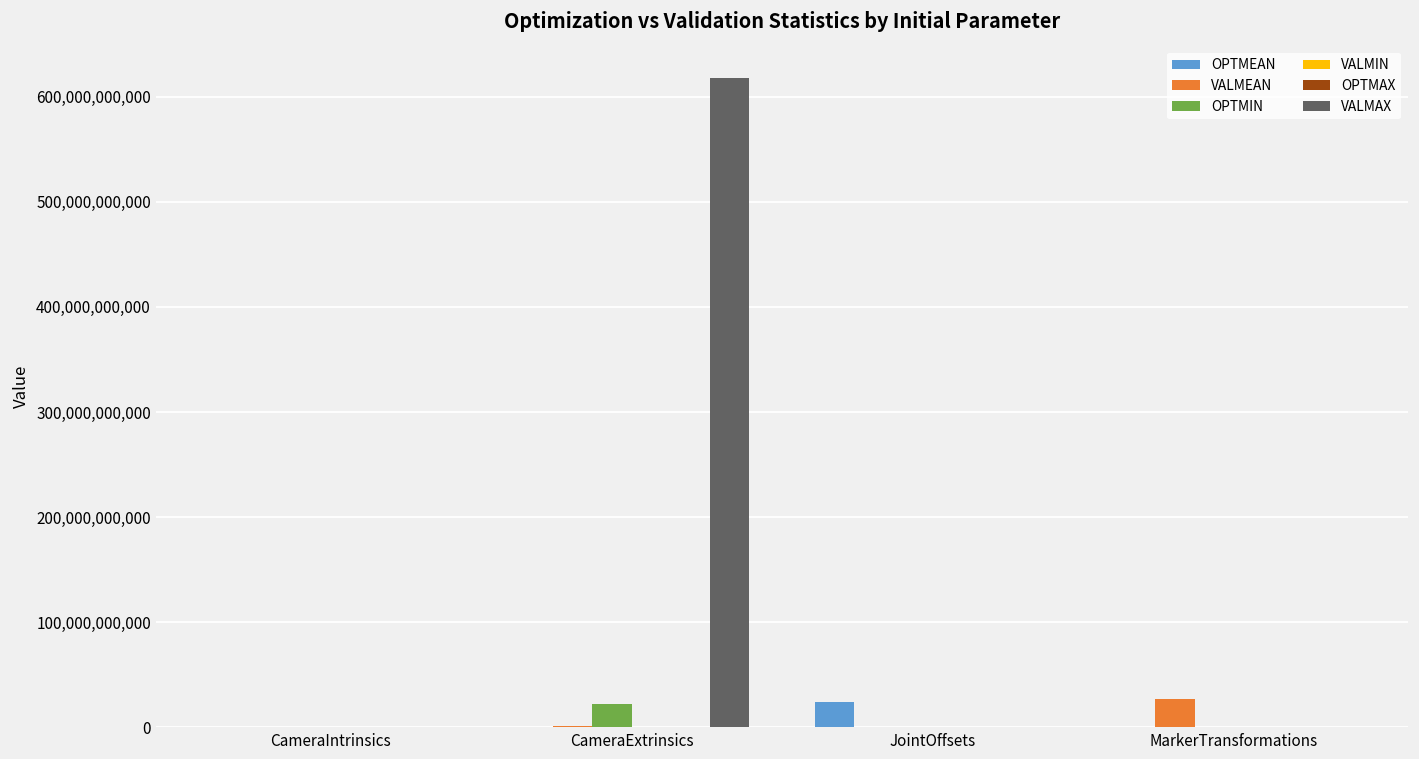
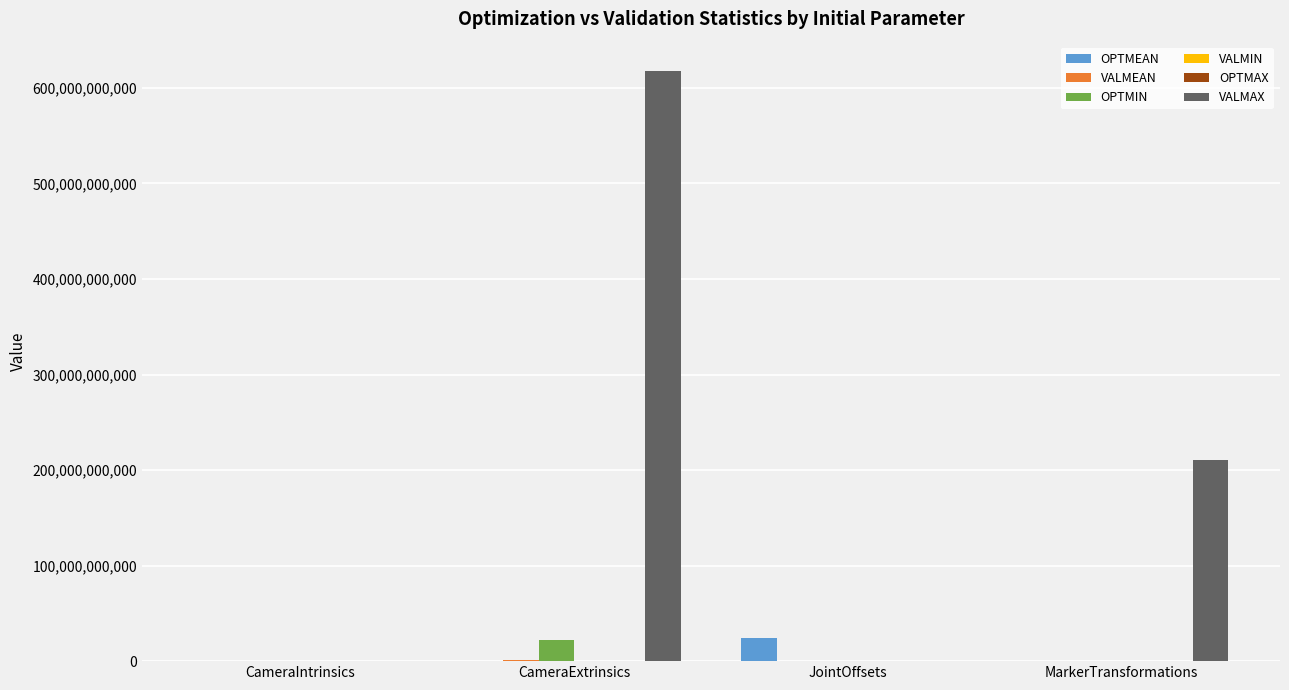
VALMEAN, MarkerTransformations: 30,000,000,000 -> 0
VALMAX, MarkerTransformations: 0 -> 210,000,000,000
